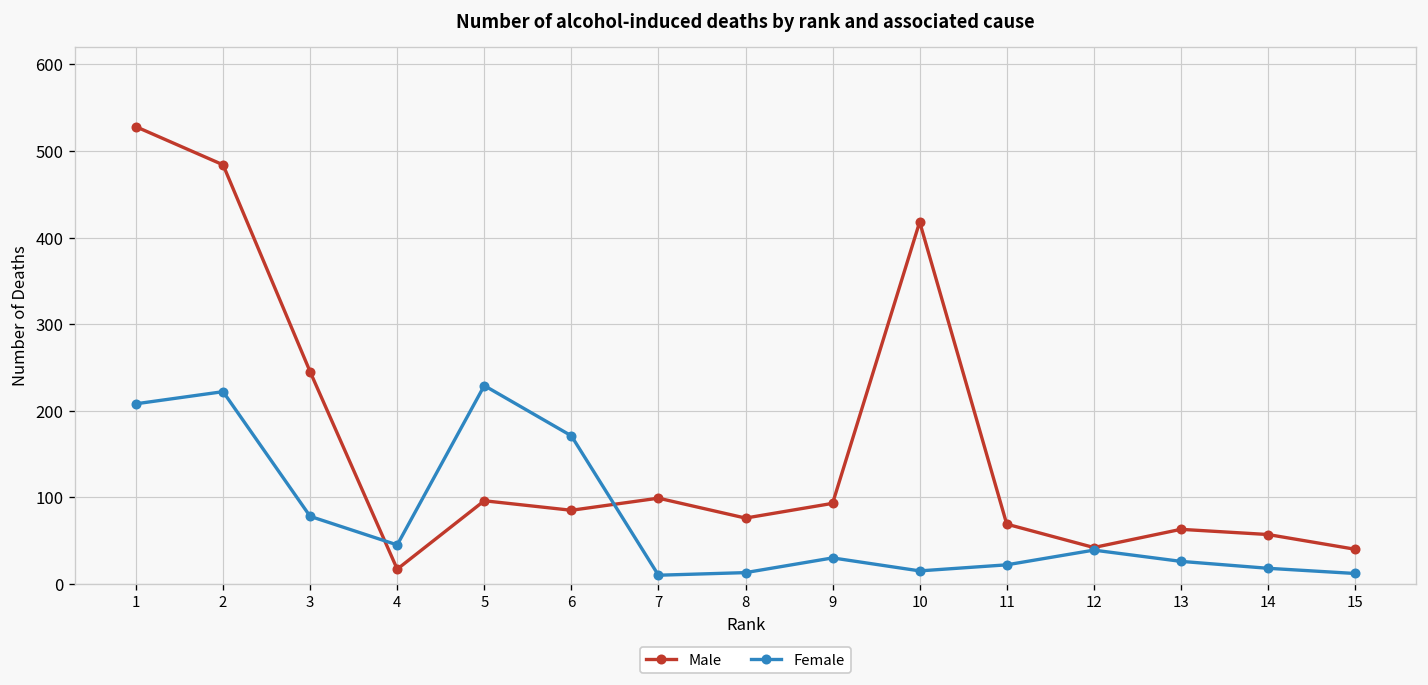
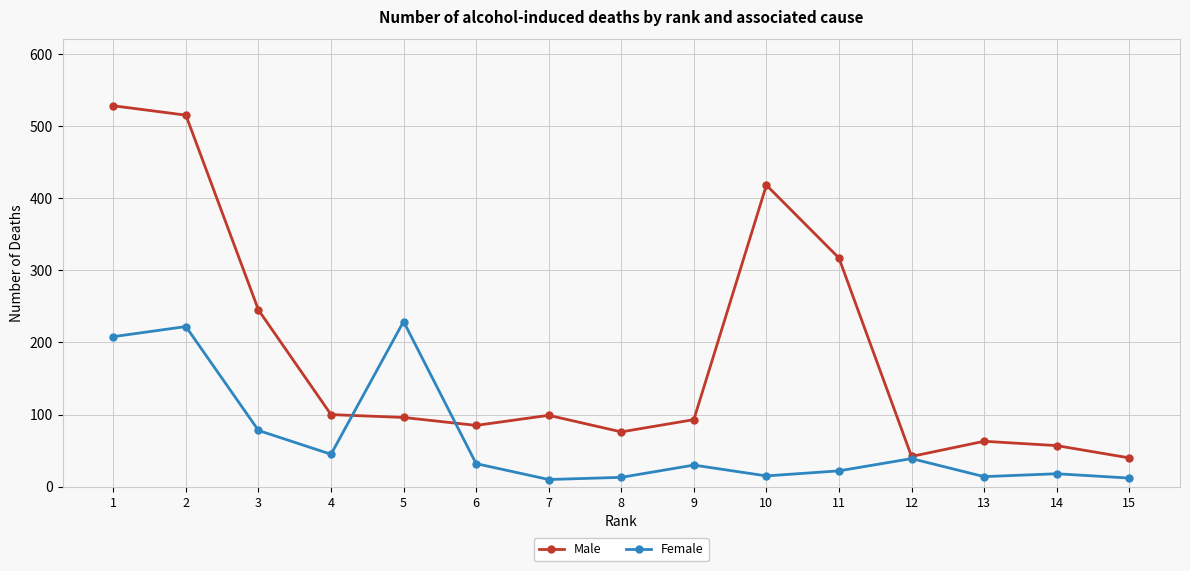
Male, 2: 480 -> 520
Male, 4: 20 -> 100
Female, 6: 170 -> 30
Male, 11: 70 -> 320
Female, 13: 30 -> 10
